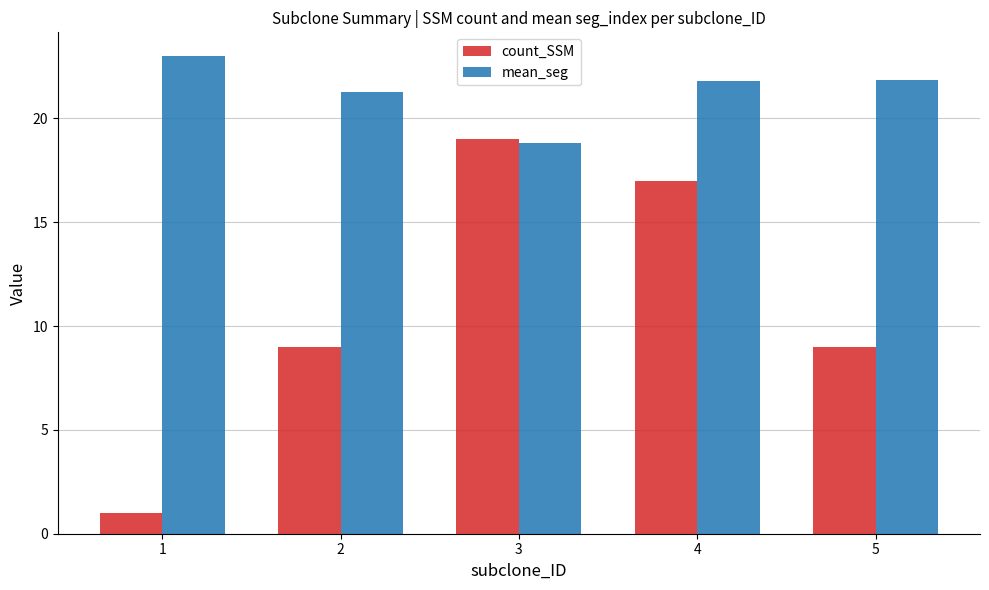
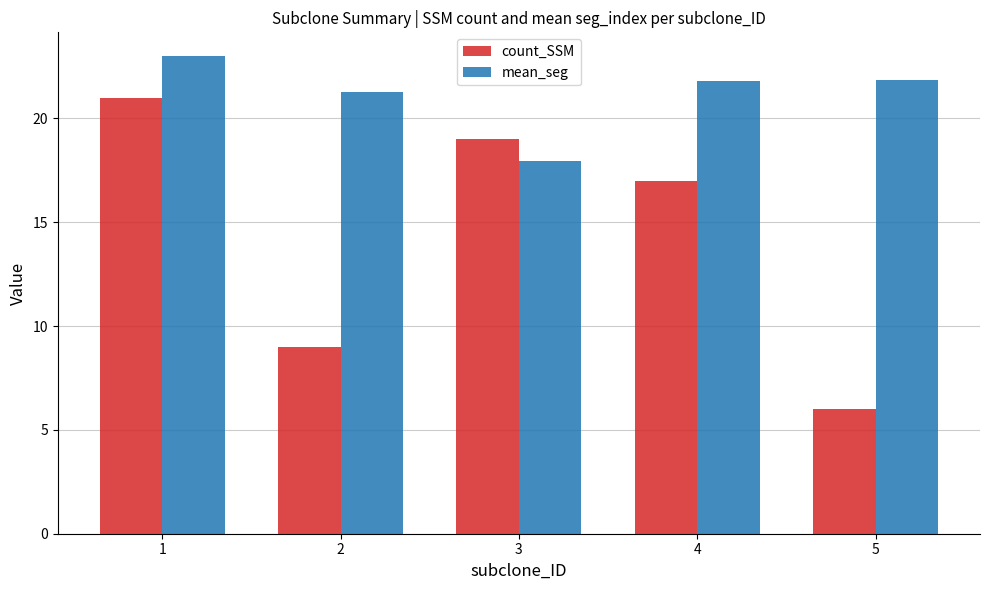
count_SSM, 1: 1 -> 21
mean_seg, 3: 18.8 -> 17.9
count_SSM, 5: 9 -> 6
